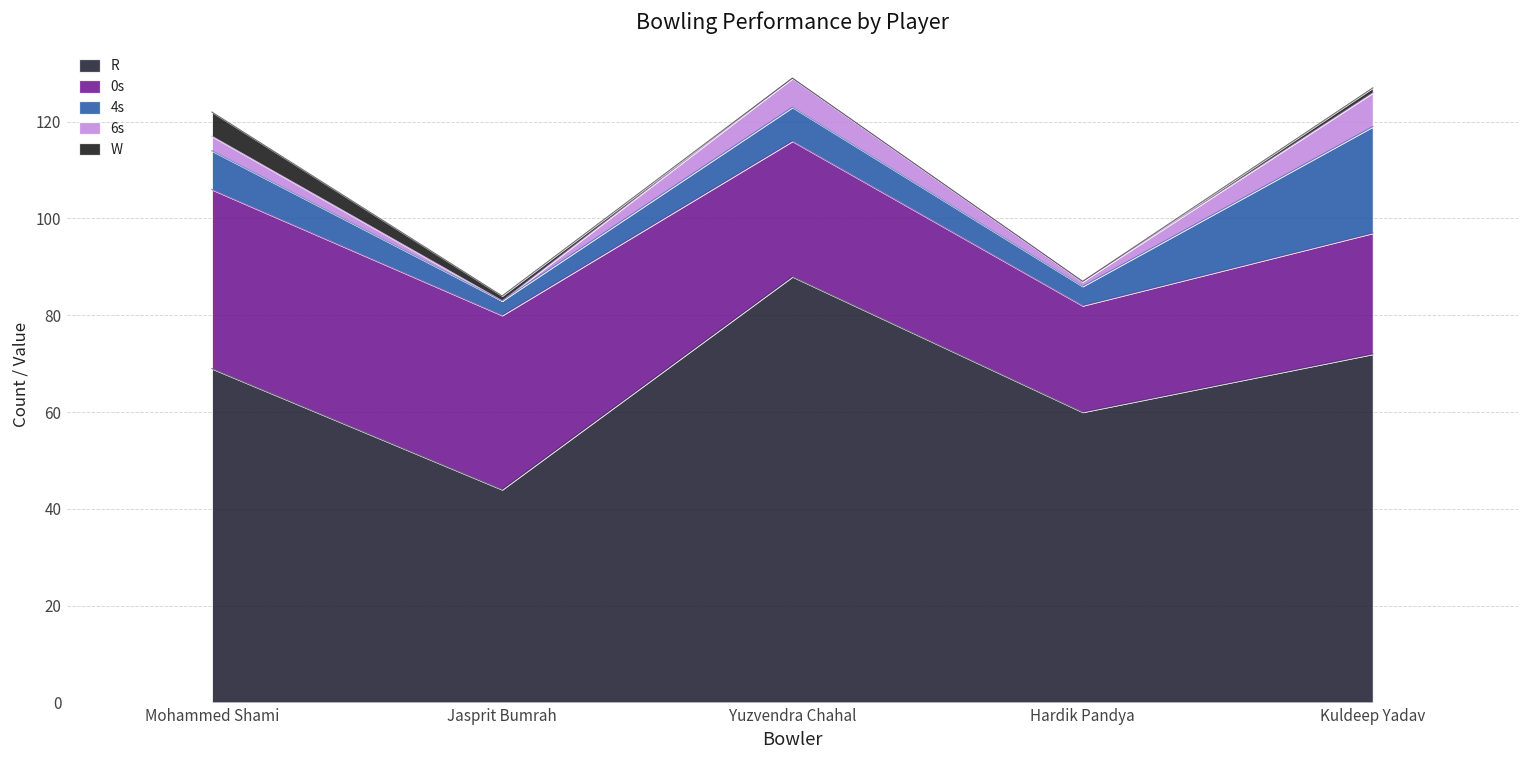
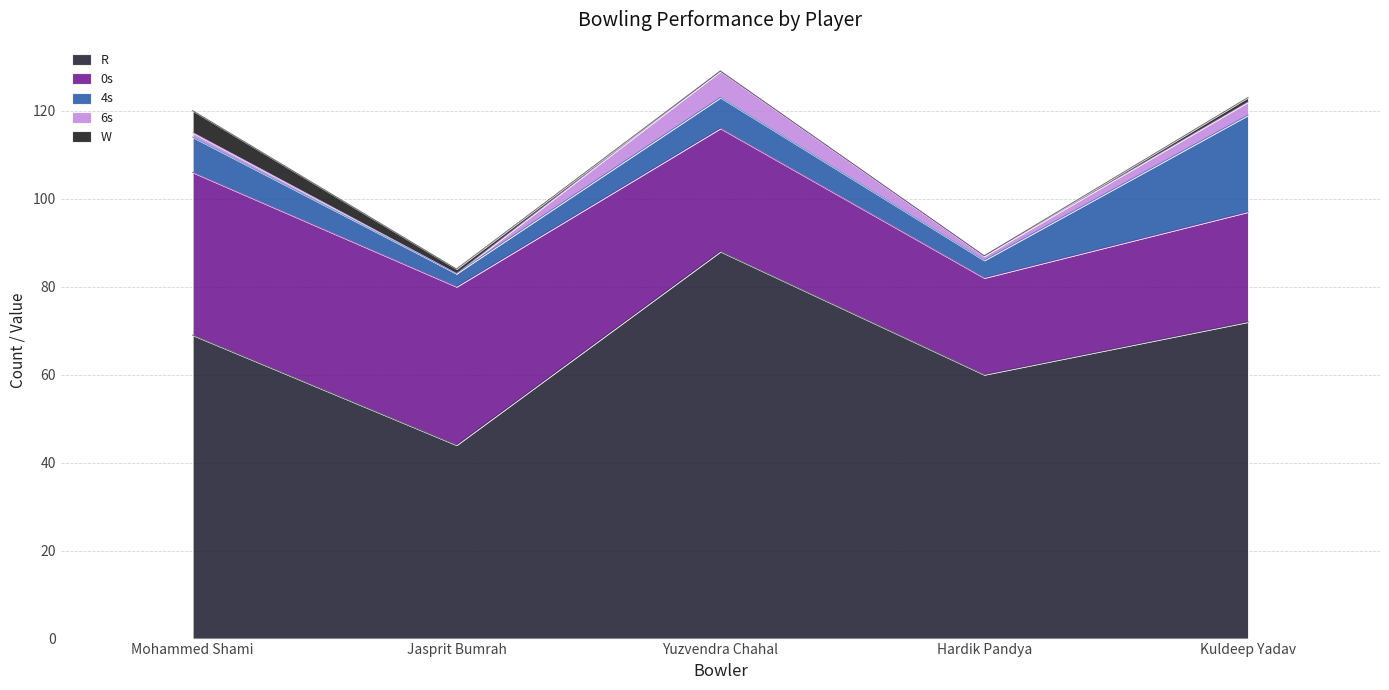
6s, Mohammed Shami: 3 -> 1
6s, Kuldeep Yadav: 7 -> 3
